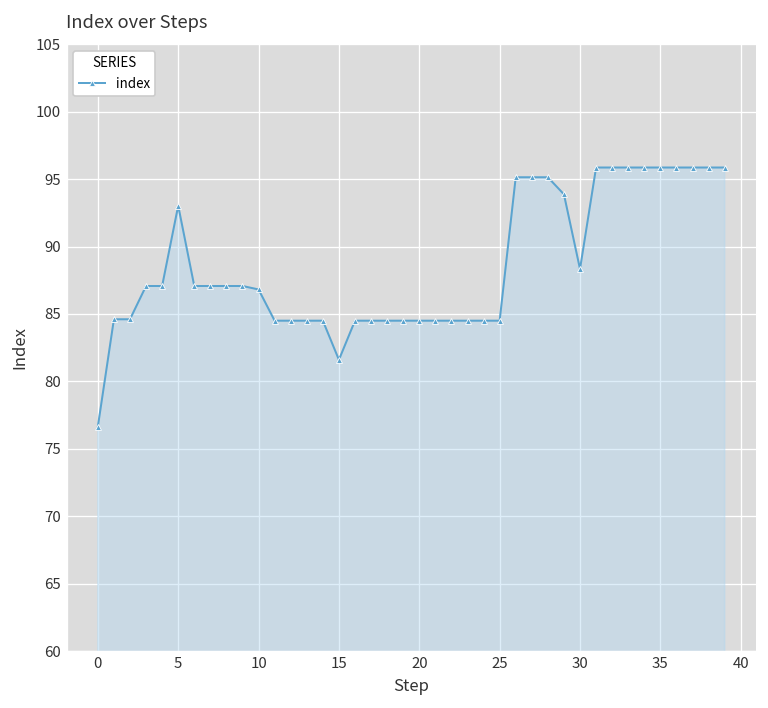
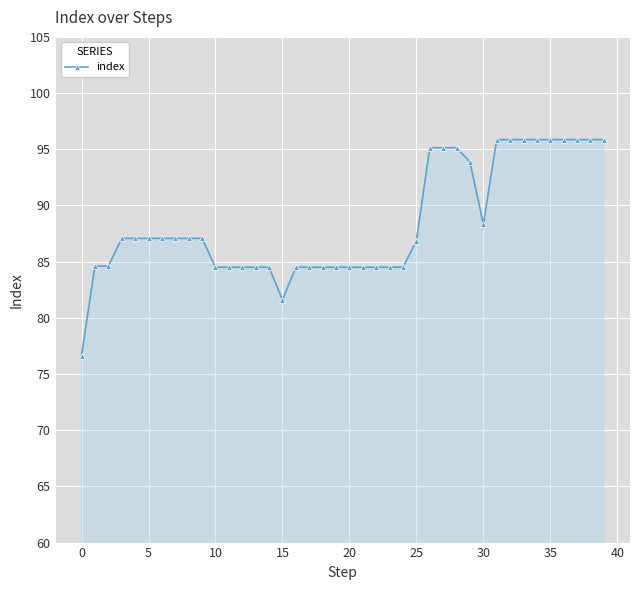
5: 93.0 -> 87.1
10: 86.8 -> 84.5
25: 84.5 -> 86.8
